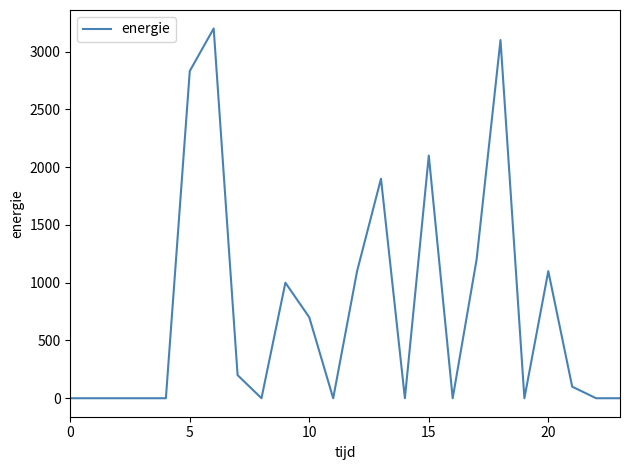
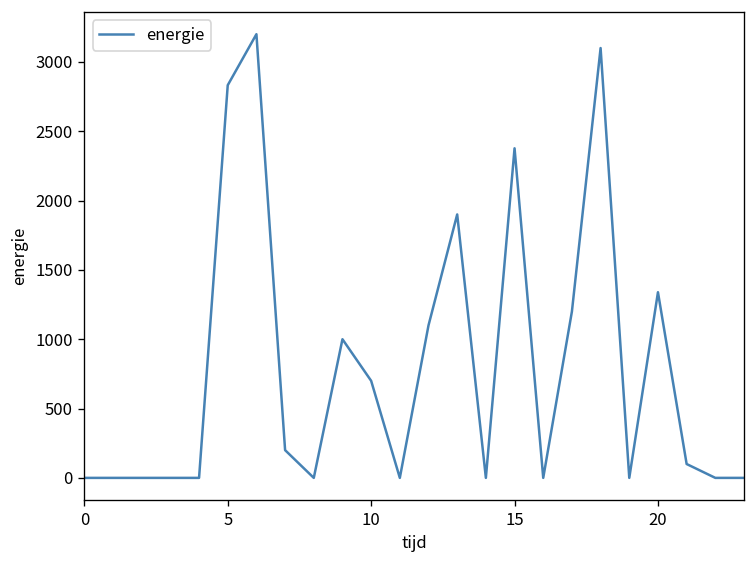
15: 2100 -> 2380
20: 1100 -> 1340
